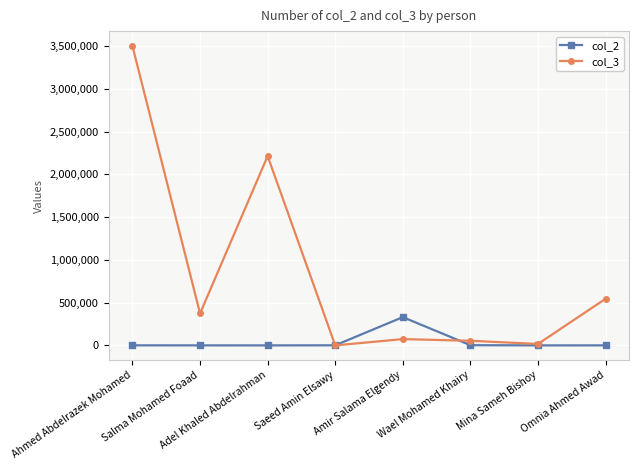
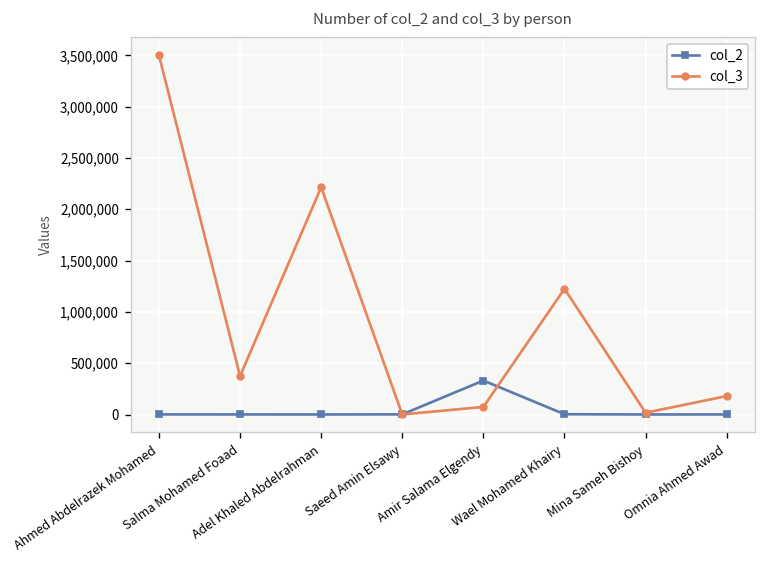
col_3, Wael Mohamed Khairy: 100,000 -> 1,200,000
col_3, Omnia Ahmed Awad: 500,000 -> 200,000
